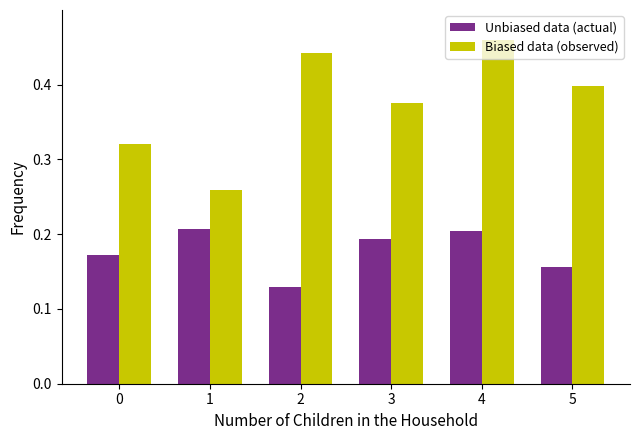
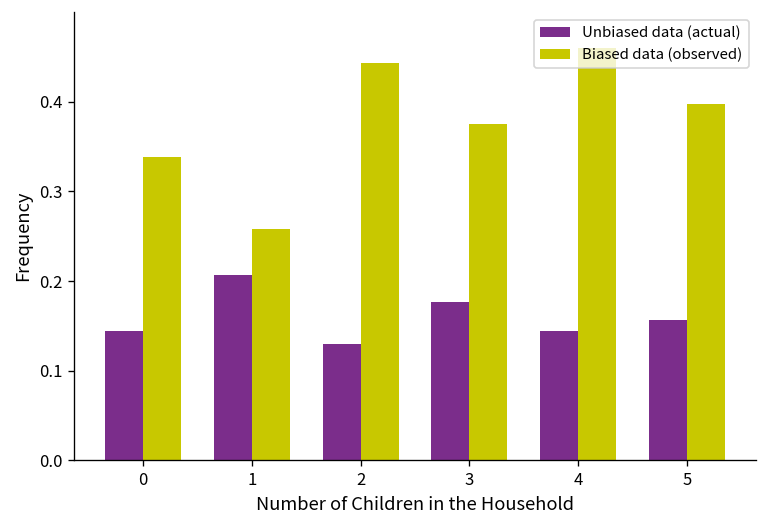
Unbiased data (actual), 0: 0.17 -> 0.14
Biased data (observed), 0: 0.32 -> 0.34
Unbiased data (actual), 3: 0.19 -> 0.18
Unbiased data (actual), 4: 0.20 -> 0.14
